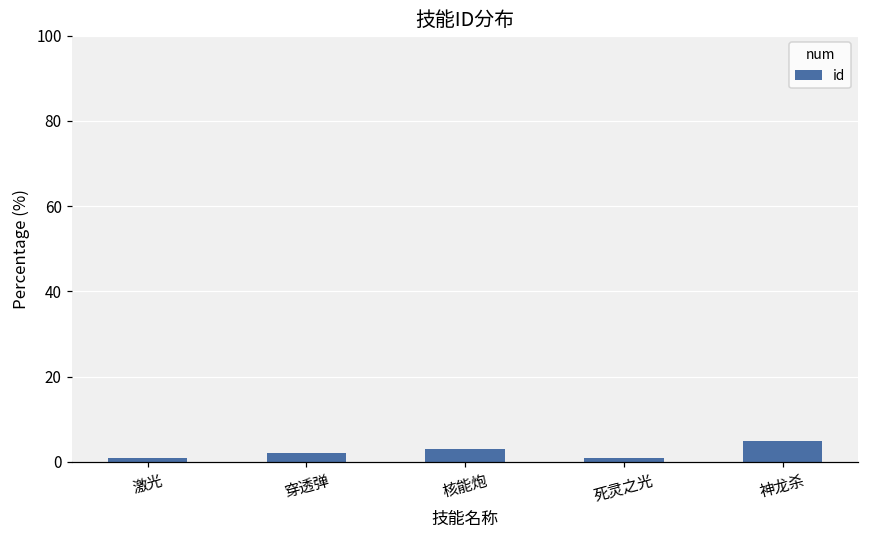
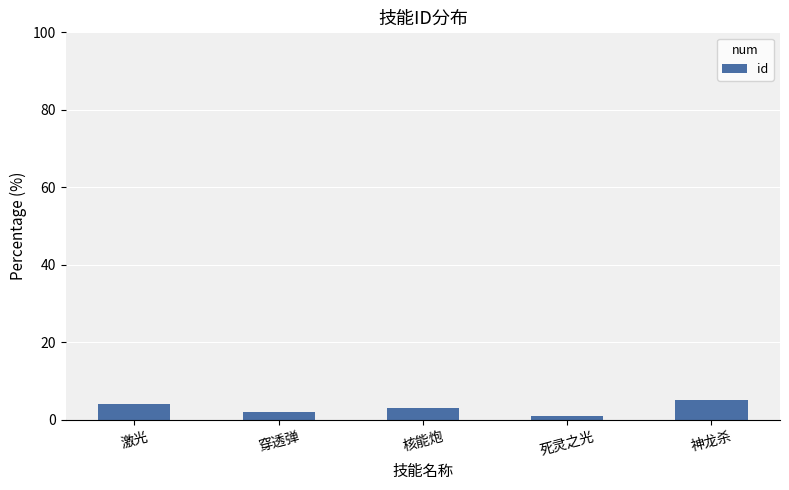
激光: 1 -> 4
